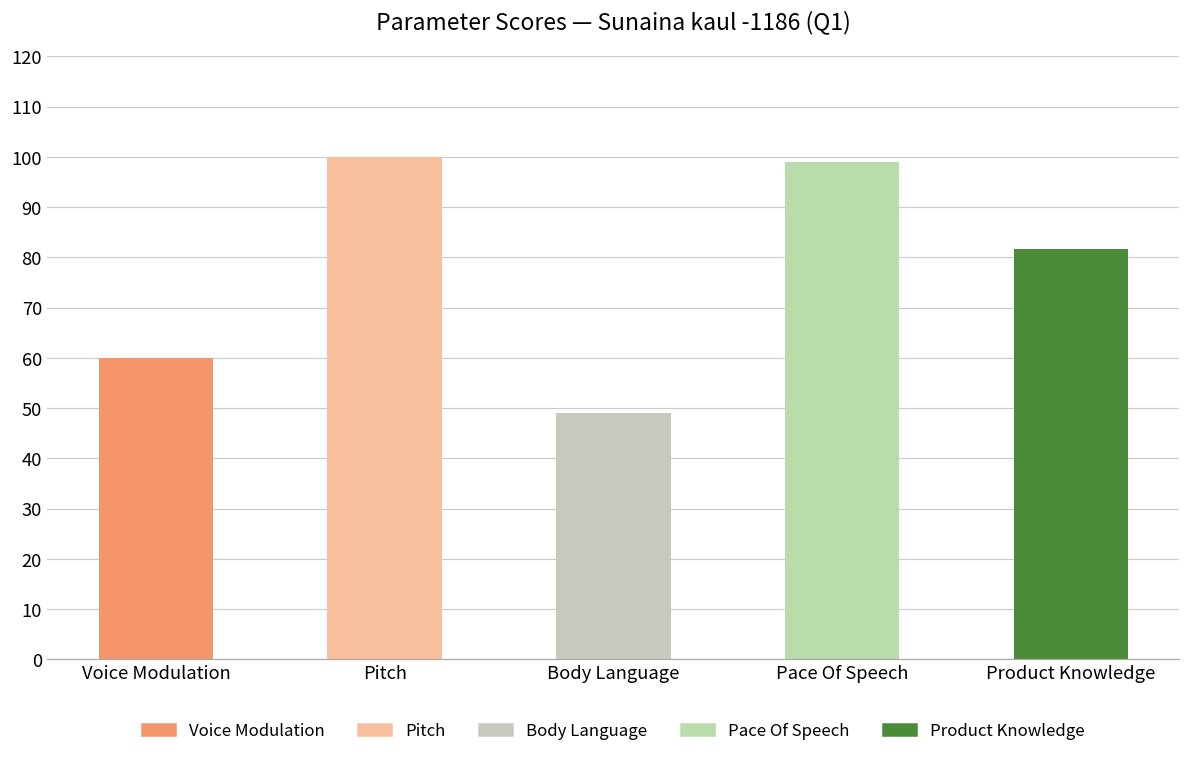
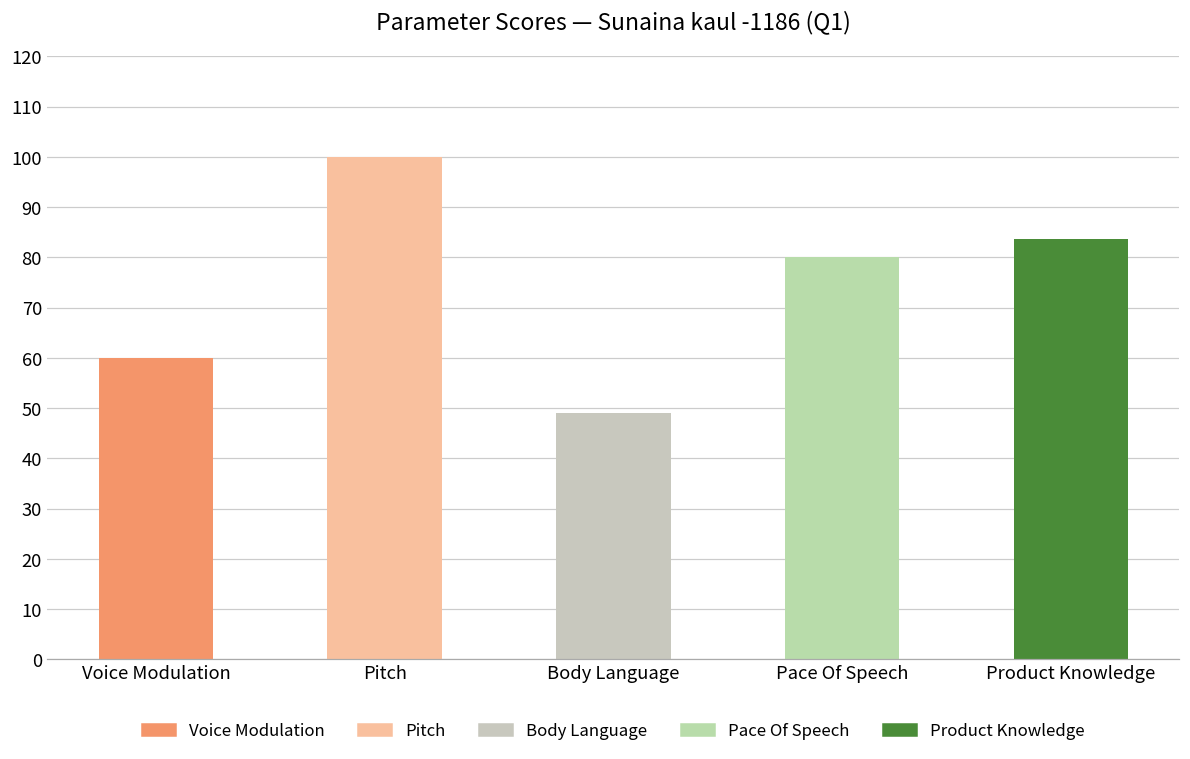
Pace Of Speech: 99 -> 80
Product Knowledge: 82 -> 84
